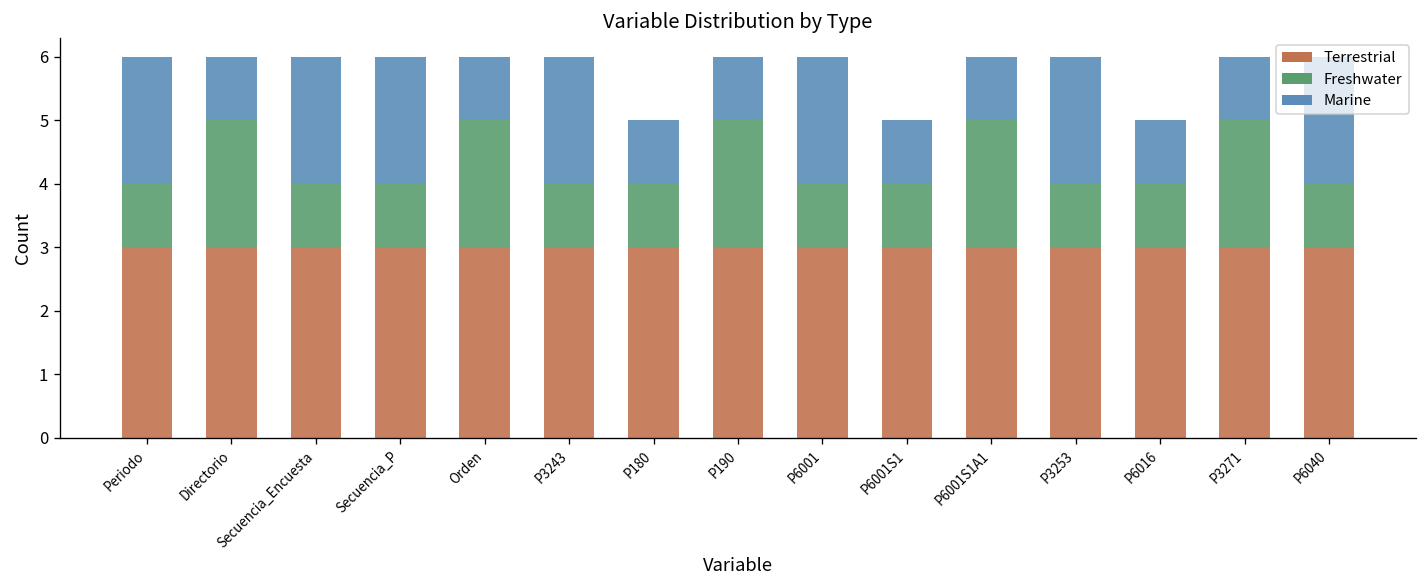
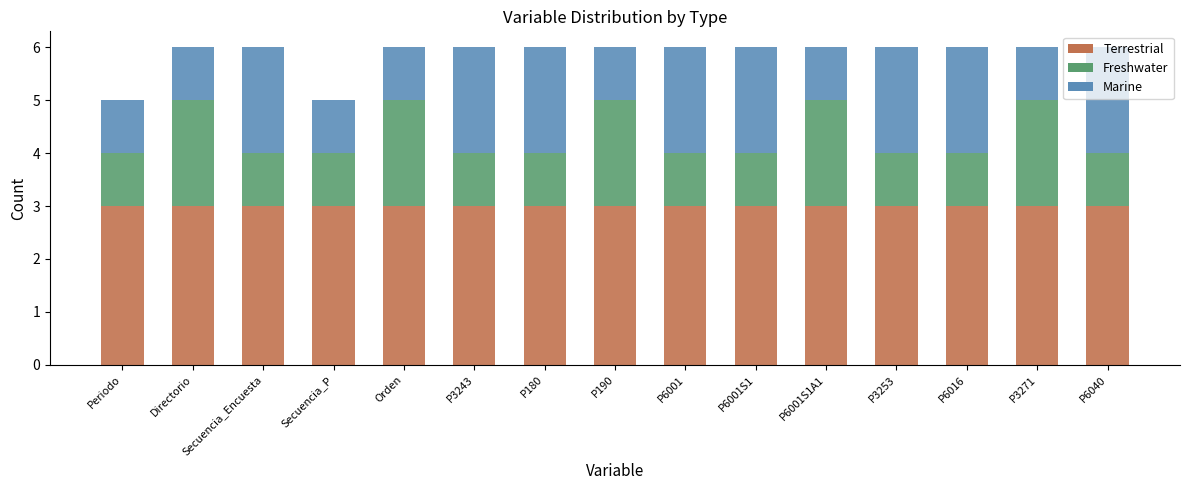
Marine, Periodo: 2 -> 1
Marine, Secuencia_P: 2 -> 1
Marine, P180: 1 -> 2
Marine, P6001S1: 1 -> 2
Marine, P6016: 1 -> 2
